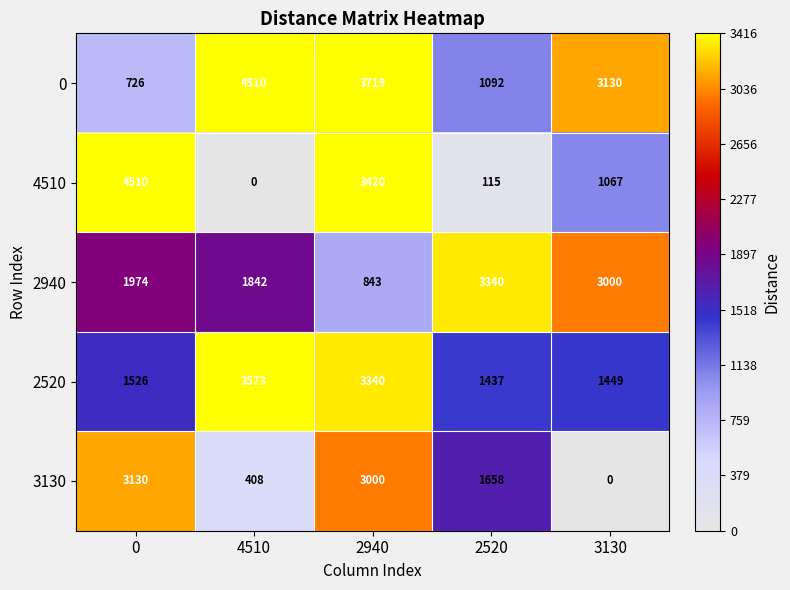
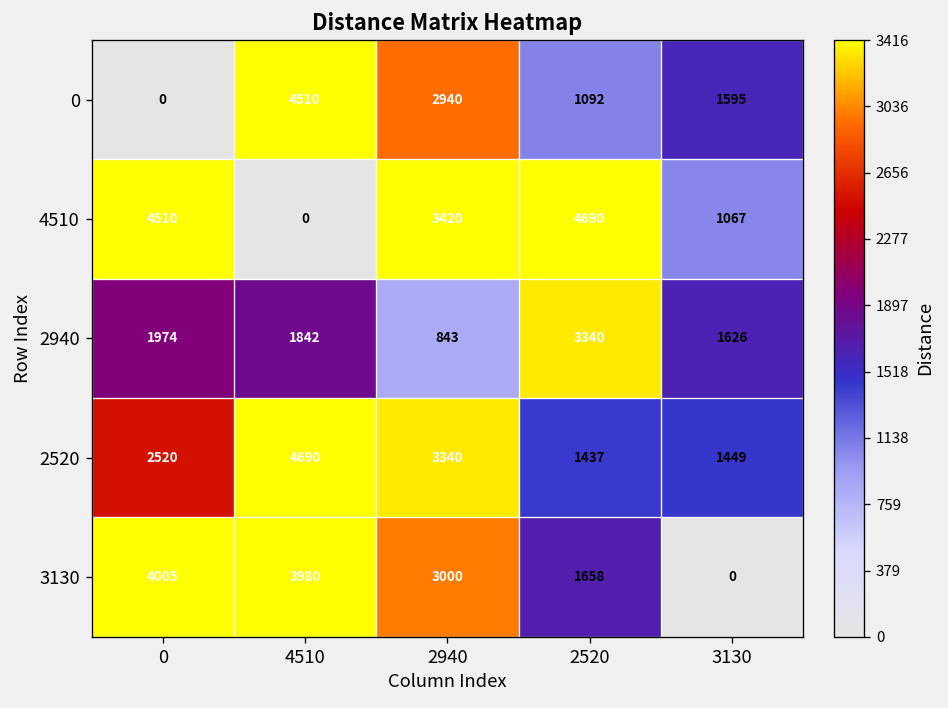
0, 0: 726 -> 0
0, 2940: 3719 -> 2940
0, 3130: 3130 -> 1595
4510, 2520: 115 -> 4690
2940, 3130: 3000 -> 1626
2520, 0: 1526 -> 2520
2520, 4510: 3573 -> 4690
3130, 0: 3130 -> 4005
3130, 4510: 408 -> 3980
